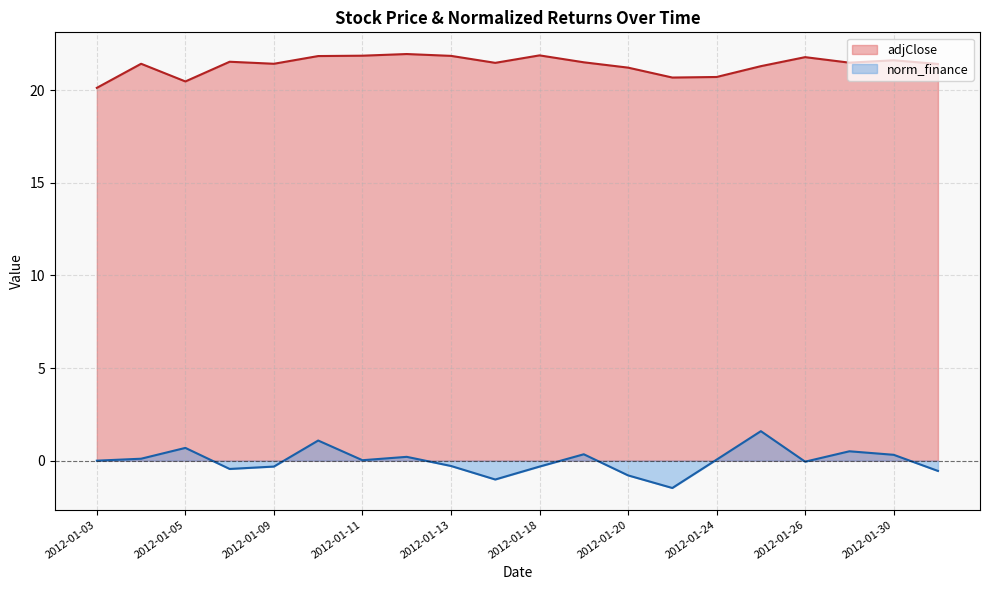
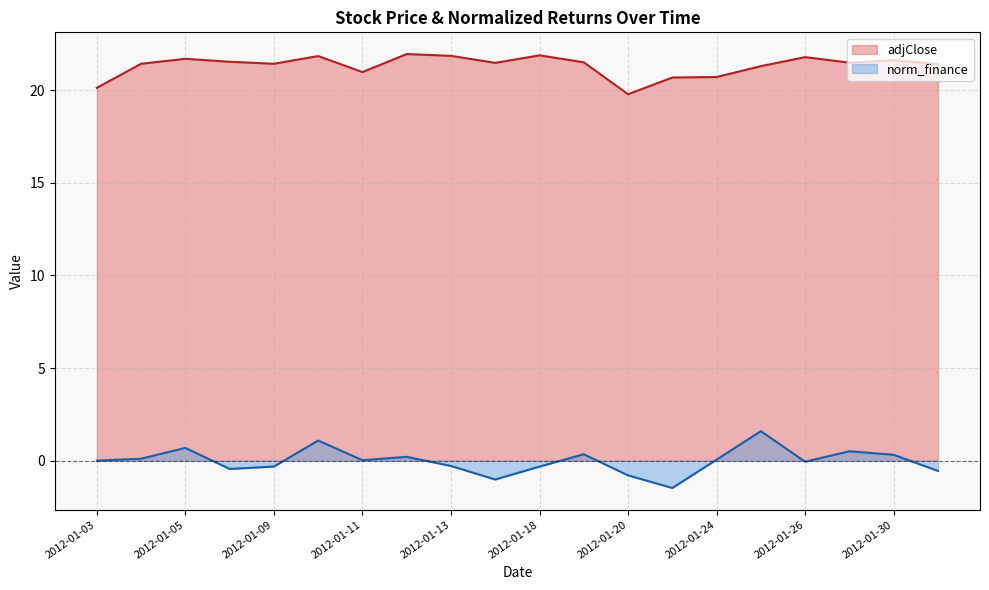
adjClose, 2012-01-05: 20.5 -> 21.7
adjClose, 2012-01-11: 21.9 -> 21.0
adjClose, 2012-01-20: 21.2 -> 19.8
